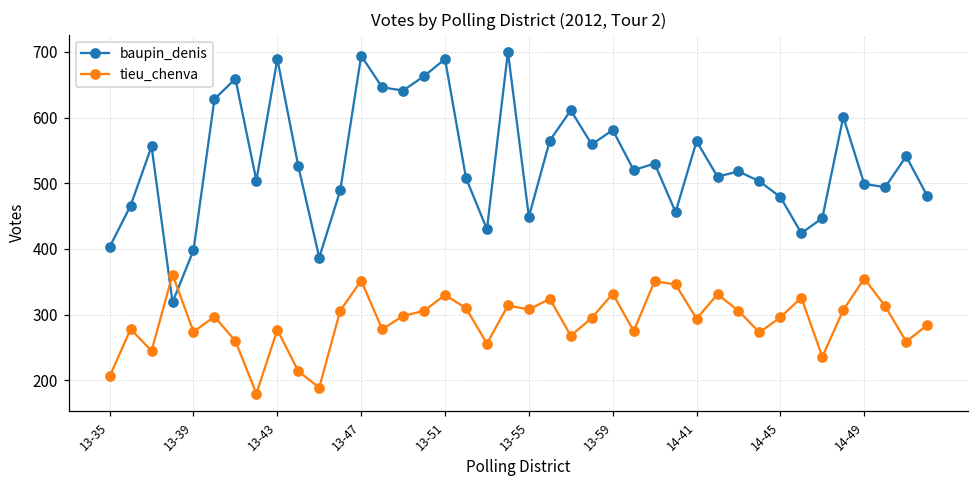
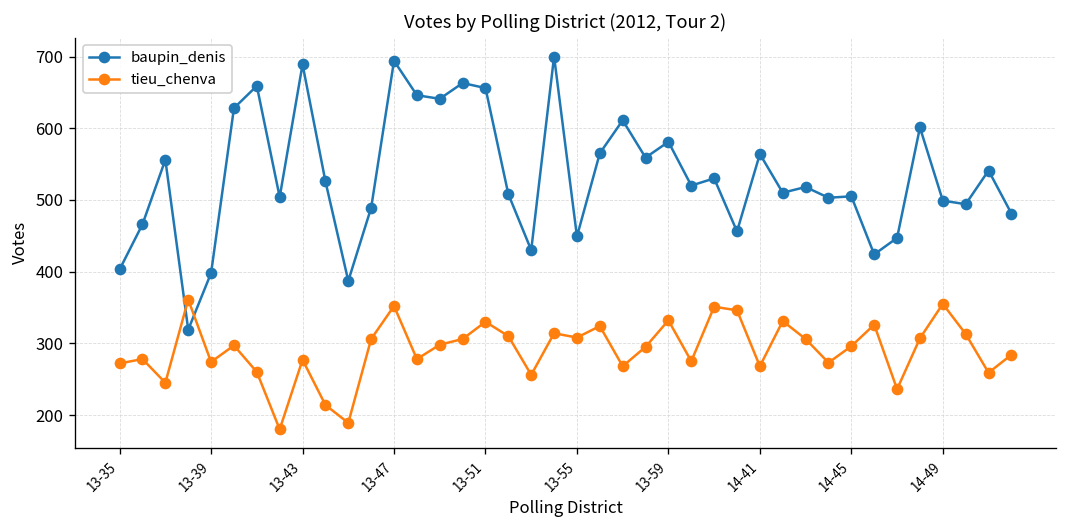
tieu_chenva, 13-35: 210 -> 270
baupin_denis, 13-51: 690 -> 660
tieu_chenva, 14-41: 290 -> 270
baupin_denis, 14-45: 480 -> 510
